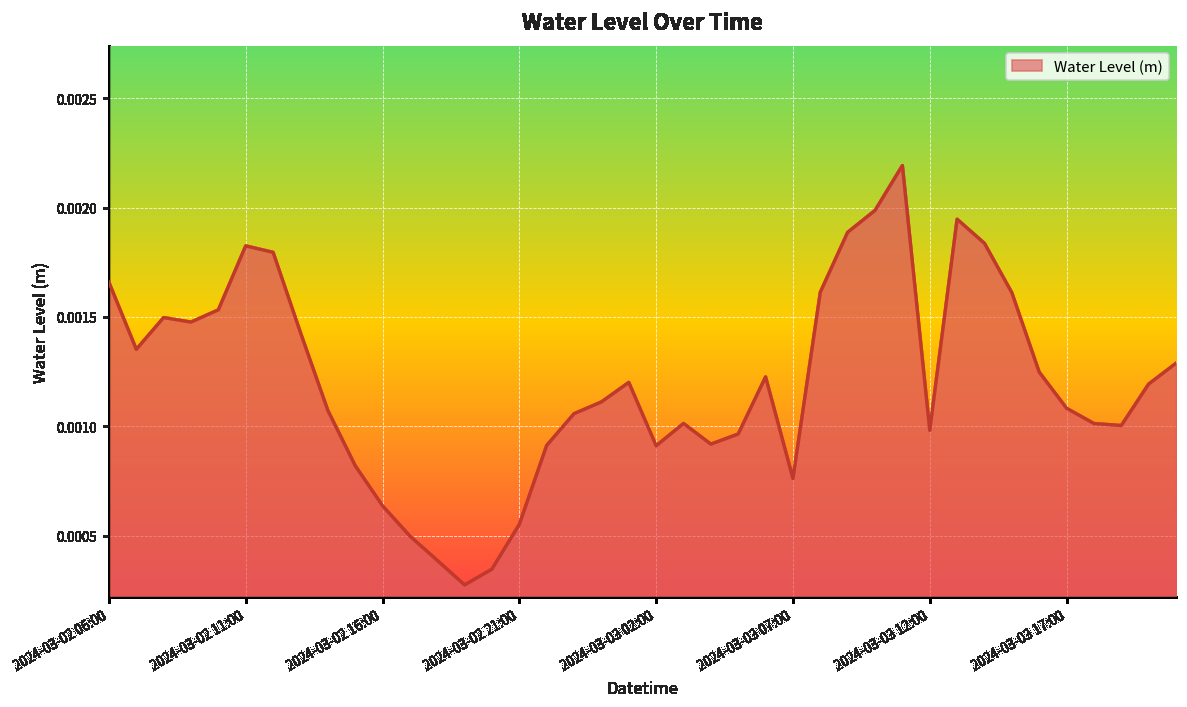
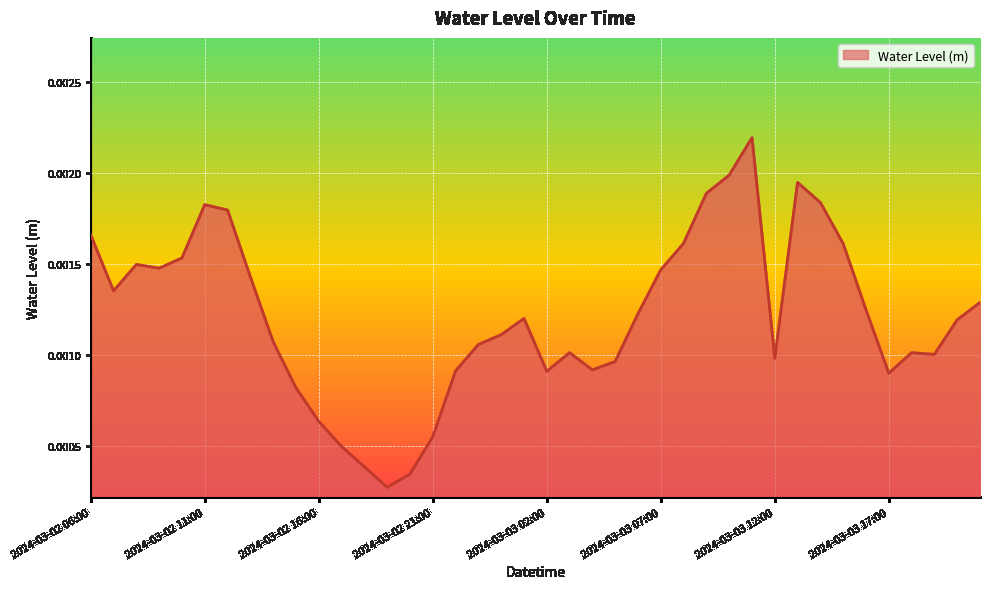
2024-03-03 07:00: 0.00076 -> 0.00147
2024-03-03 17:00: 0.00108 -> 0.00090
